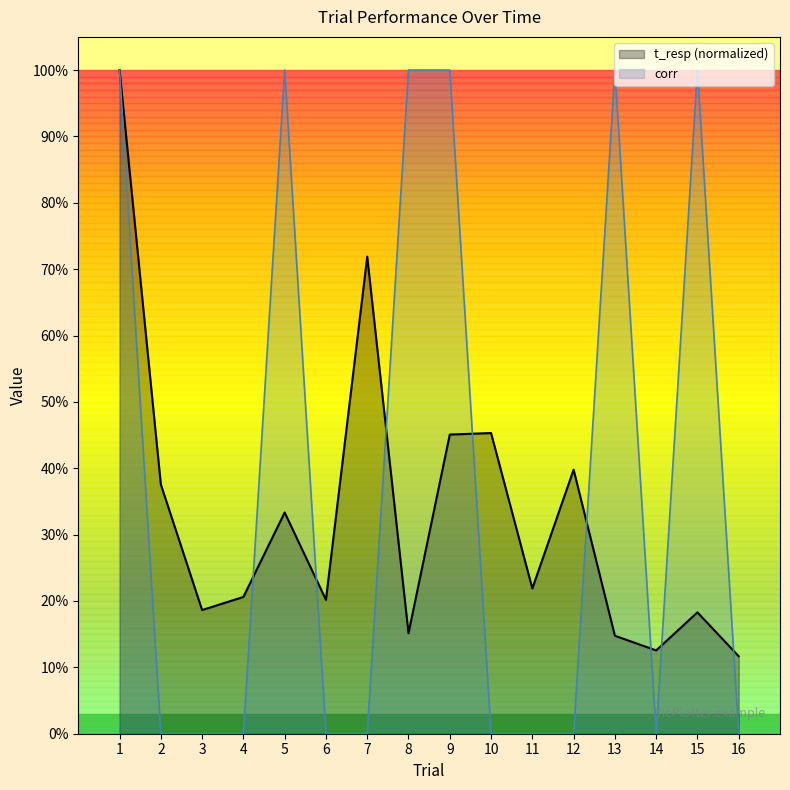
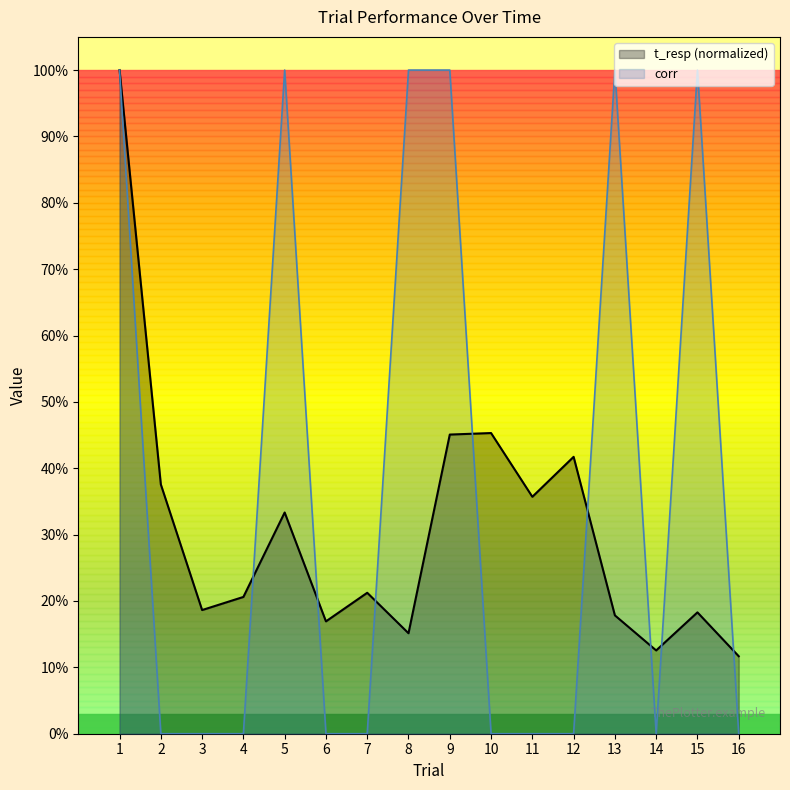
t_resp (normalized), 6: 20% -> 17%
t_resp (normalized), 7: 72% -> 21%
t_resp (normalized), 11: 22% -> 36%
t_resp (normalized), 12: 40% -> 42%
t_resp (normalized), 13: 15% -> 18%
